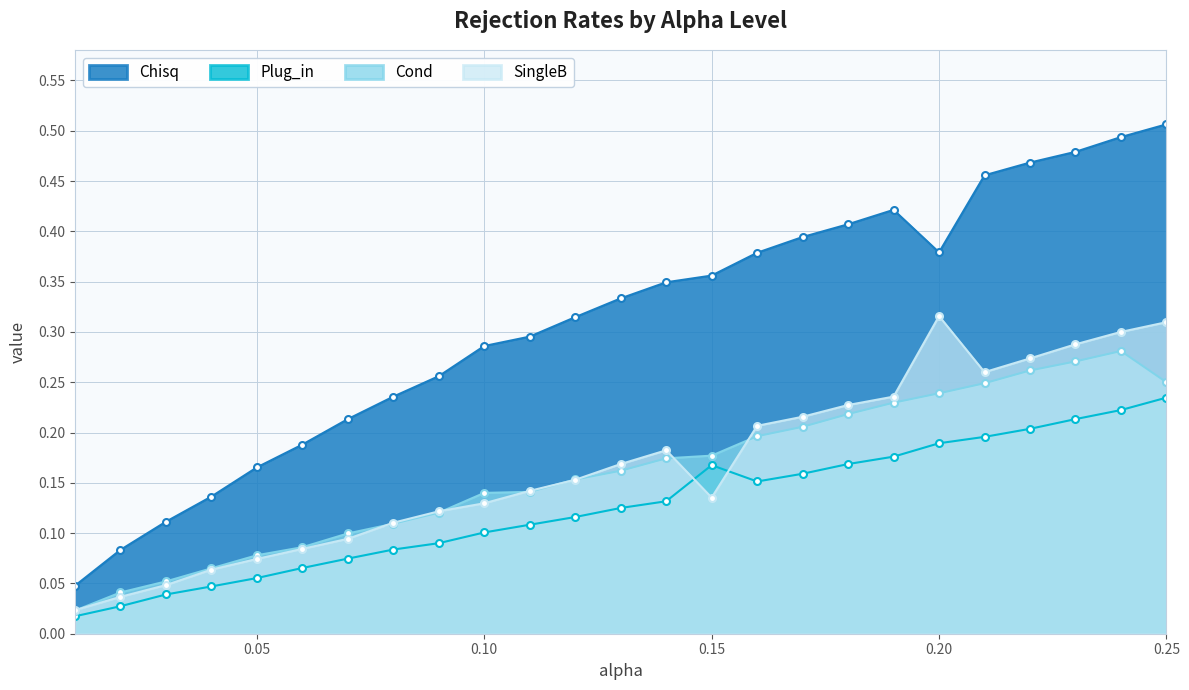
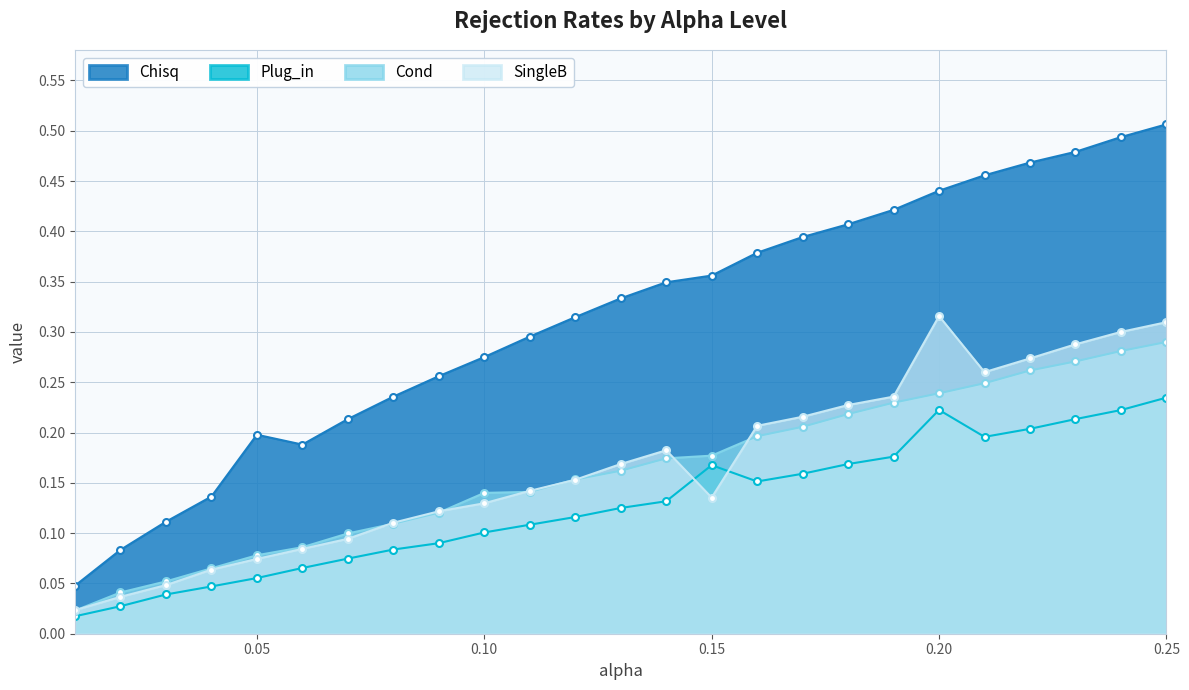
Chisq, 0.05: 0.165 -> 0.198
Chisq, 0.10: 0.286 -> 0.275
Chisq, 0.20: 0.379 -> 0.440
Plug_in, 0.20: 0.189 -> 0.222
Cond, 0.25: 0.25 -> 0.29
